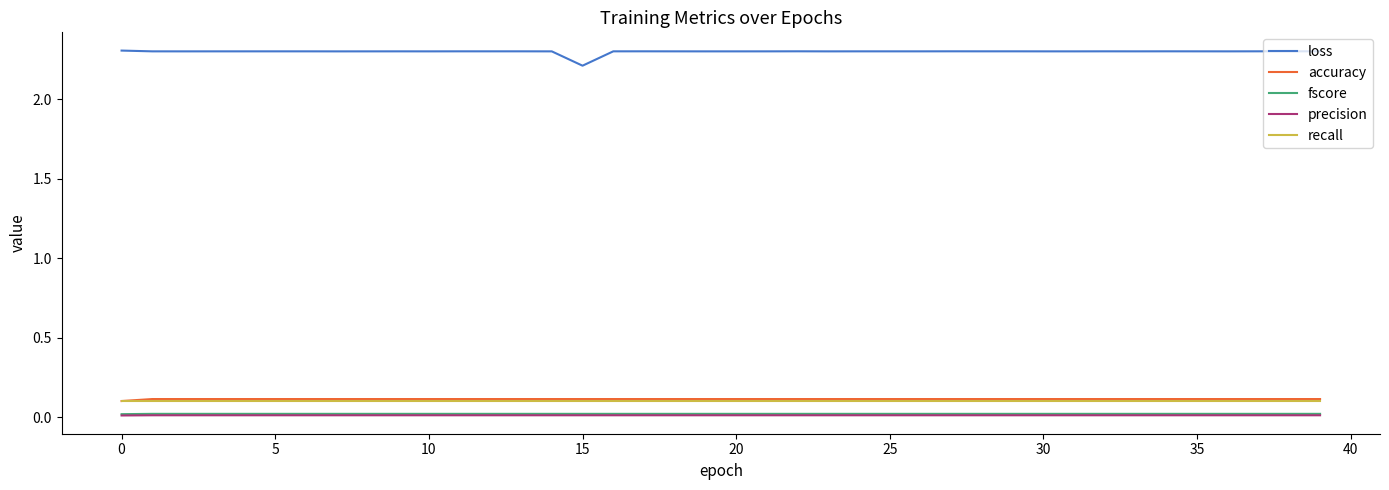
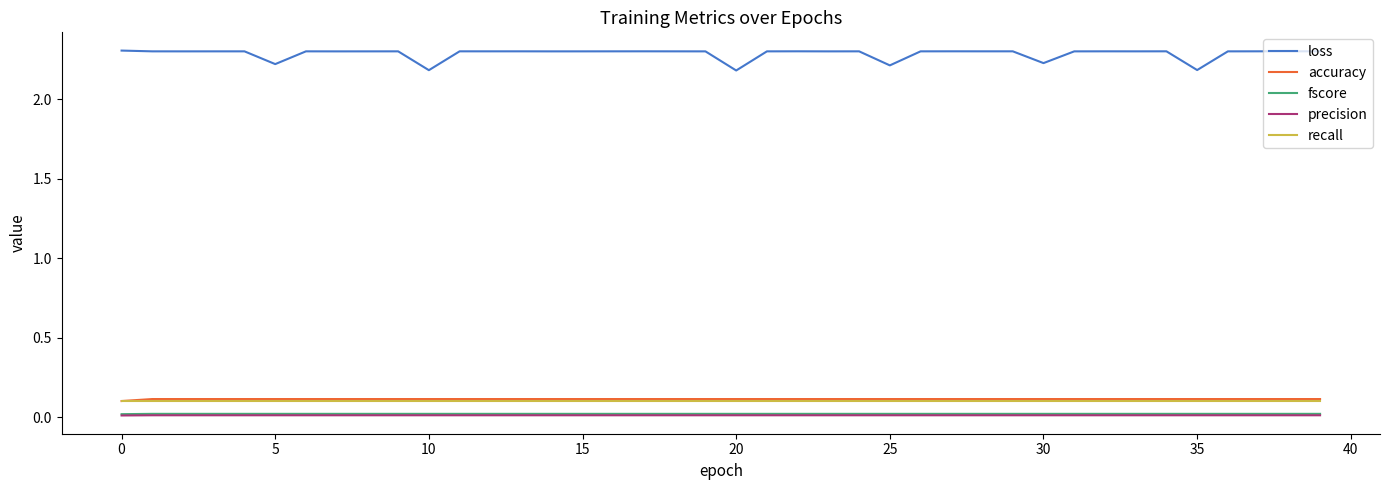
loss, 5: 2.30 -> 2.22
loss, 10: 2.30 -> 2.18
loss, 15: 2.21 -> 2.30
loss, 20: 2.30 -> 2.18
loss, 25: 2.30 -> 2.21
loss, 30: 2.30 -> 2.23
loss, 35: 2.30 -> 2.18
